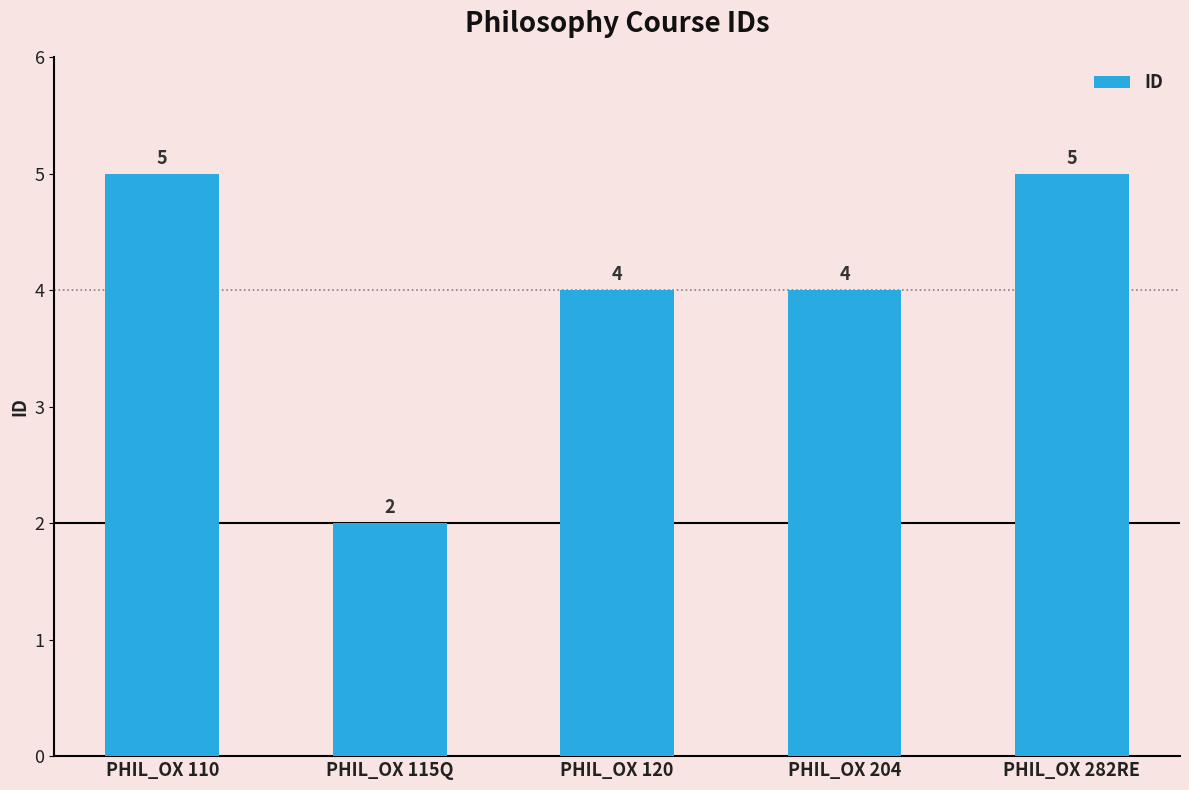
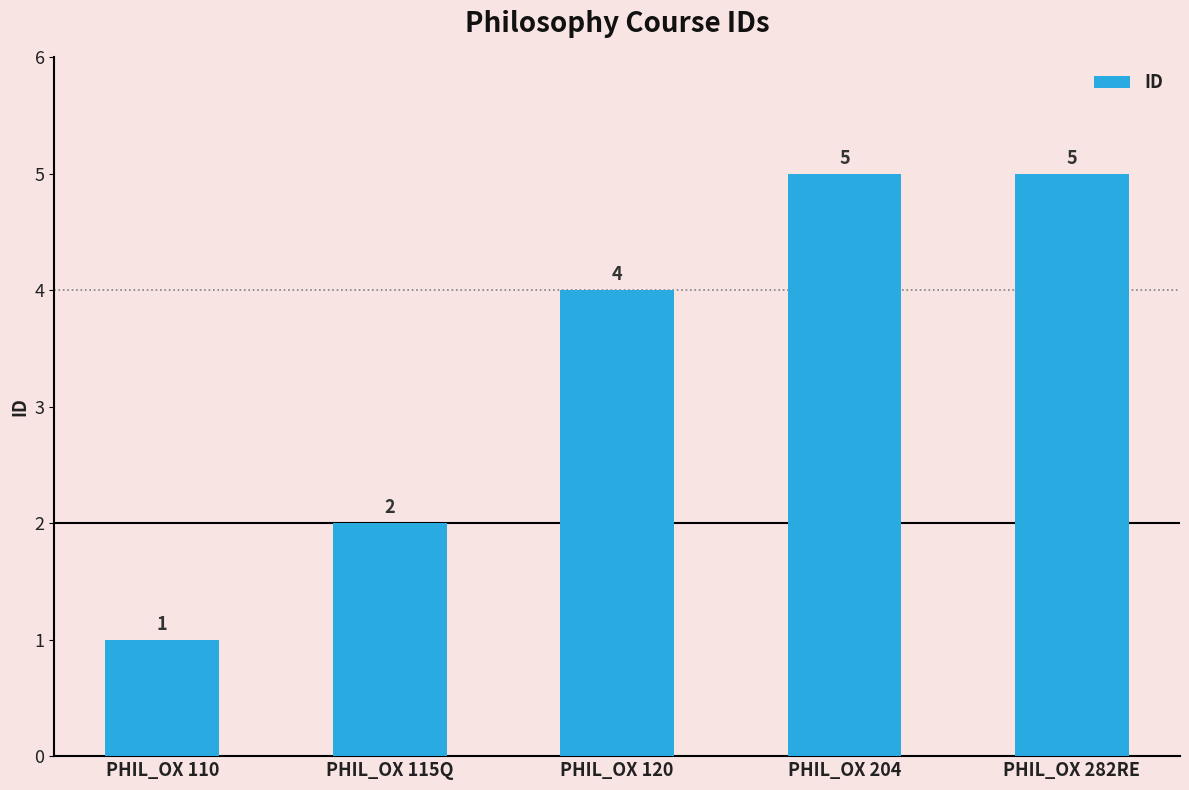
PHIL_OX 110: 5 -> 1
PHIL_OX 204: 4 -> 5
